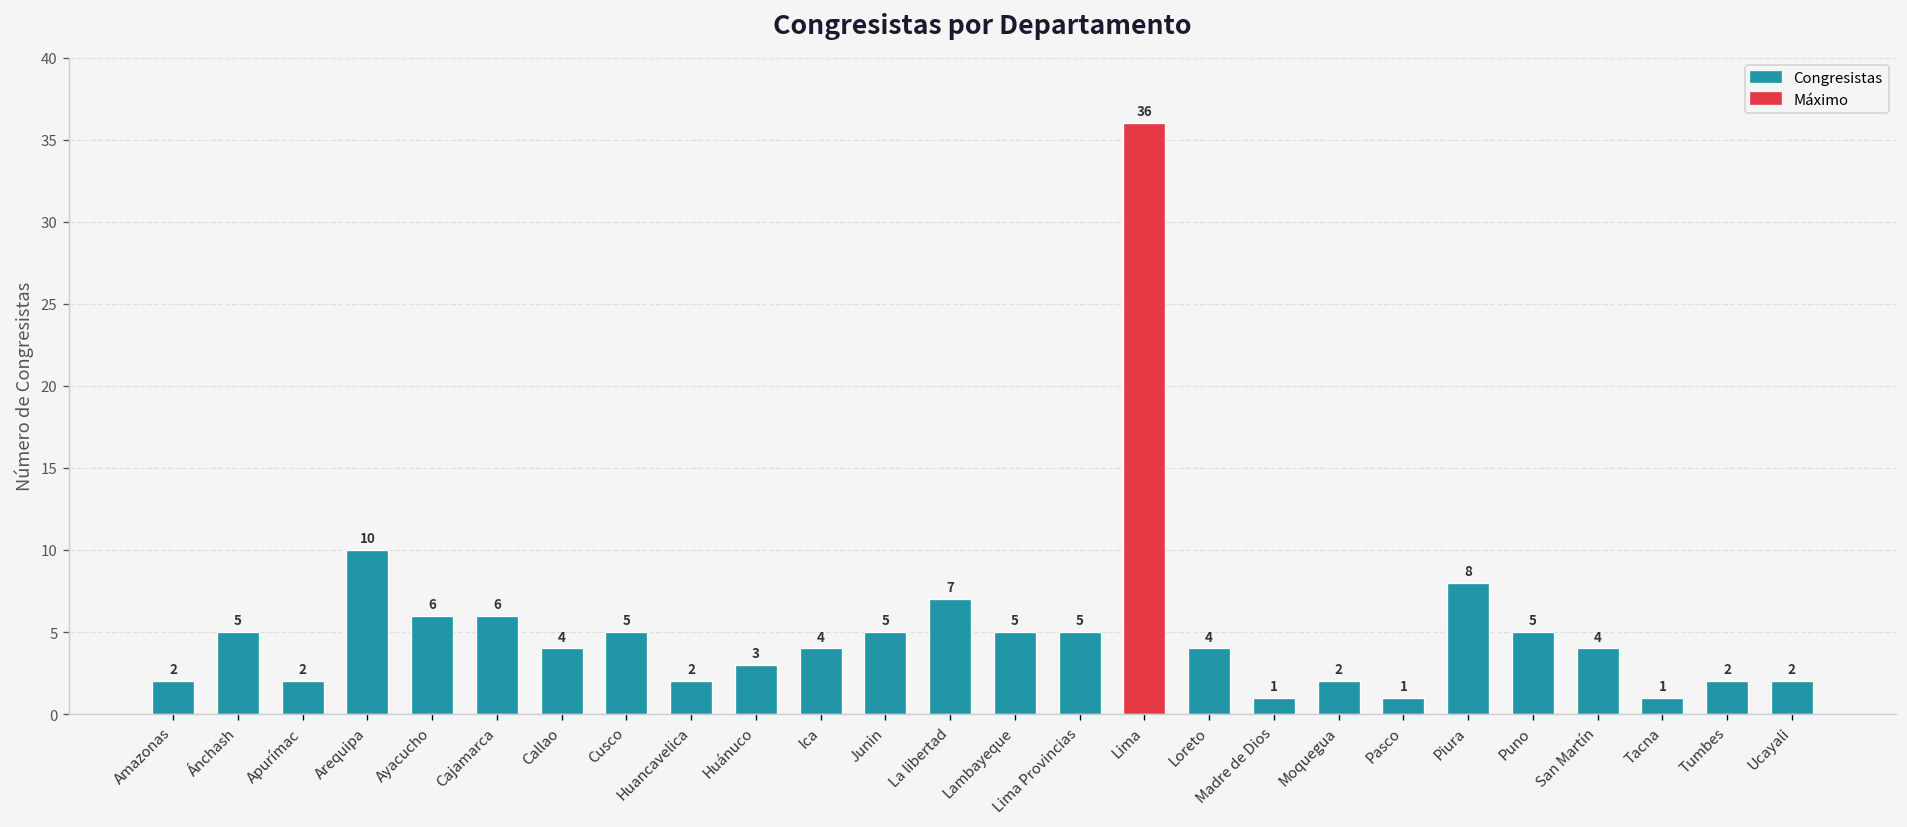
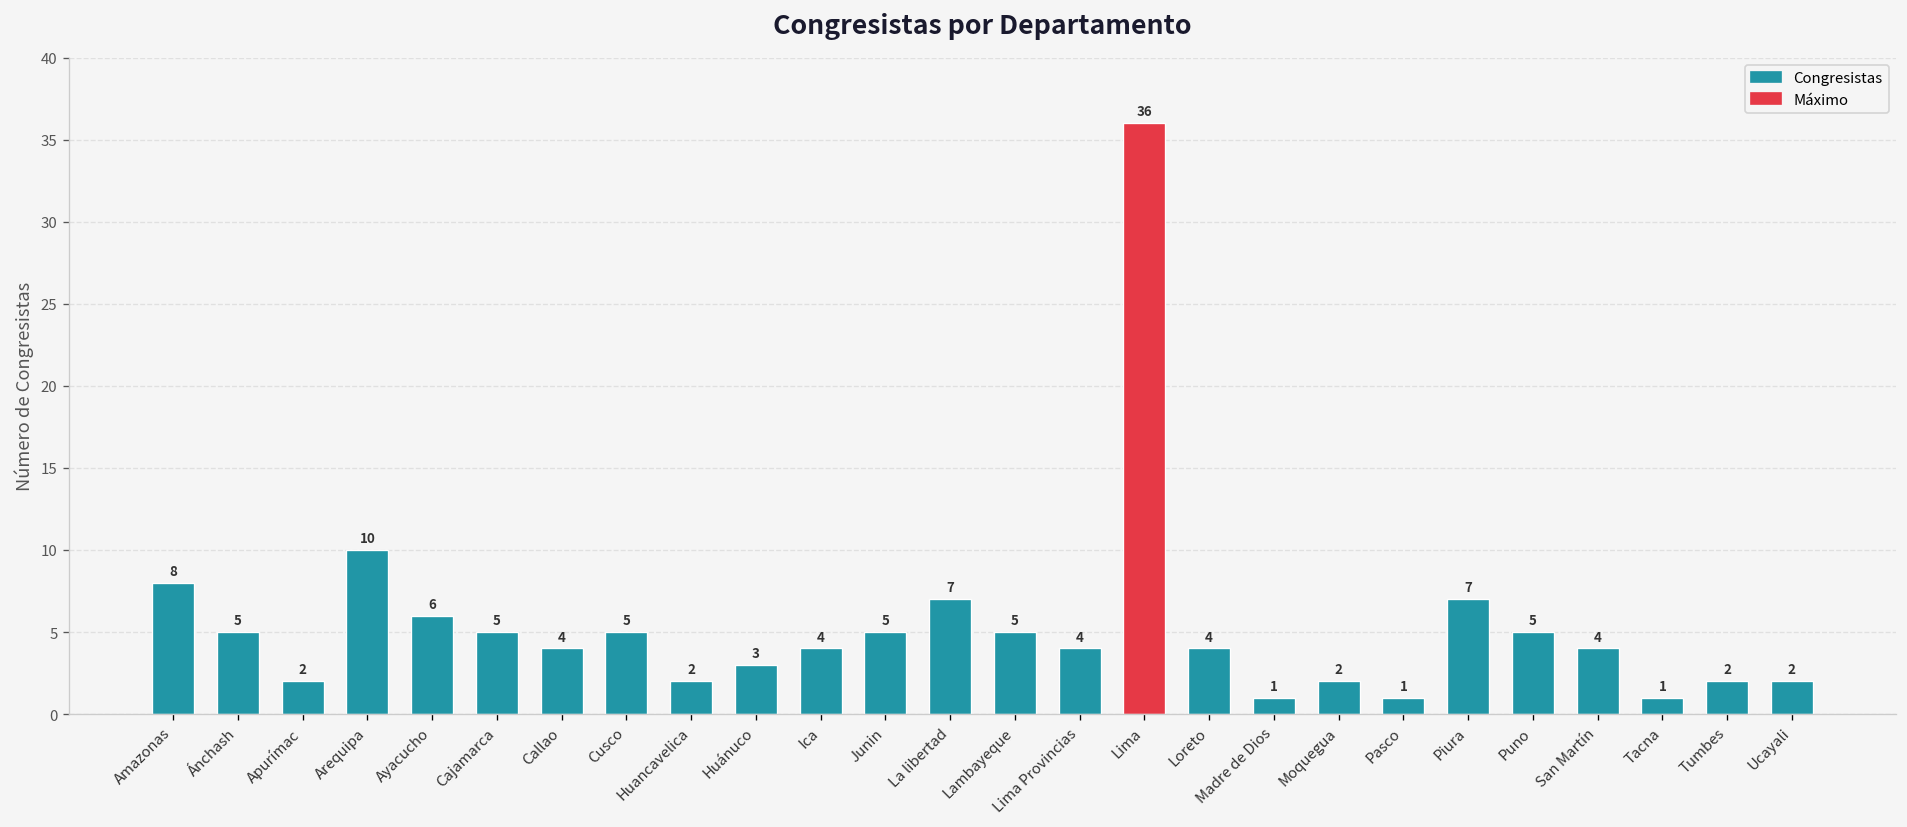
Amazonas: 2 -> 8
Cajamarca: 6 -> 5
Lima Provincias: 5 -> 4
Piura: 8 -> 7
